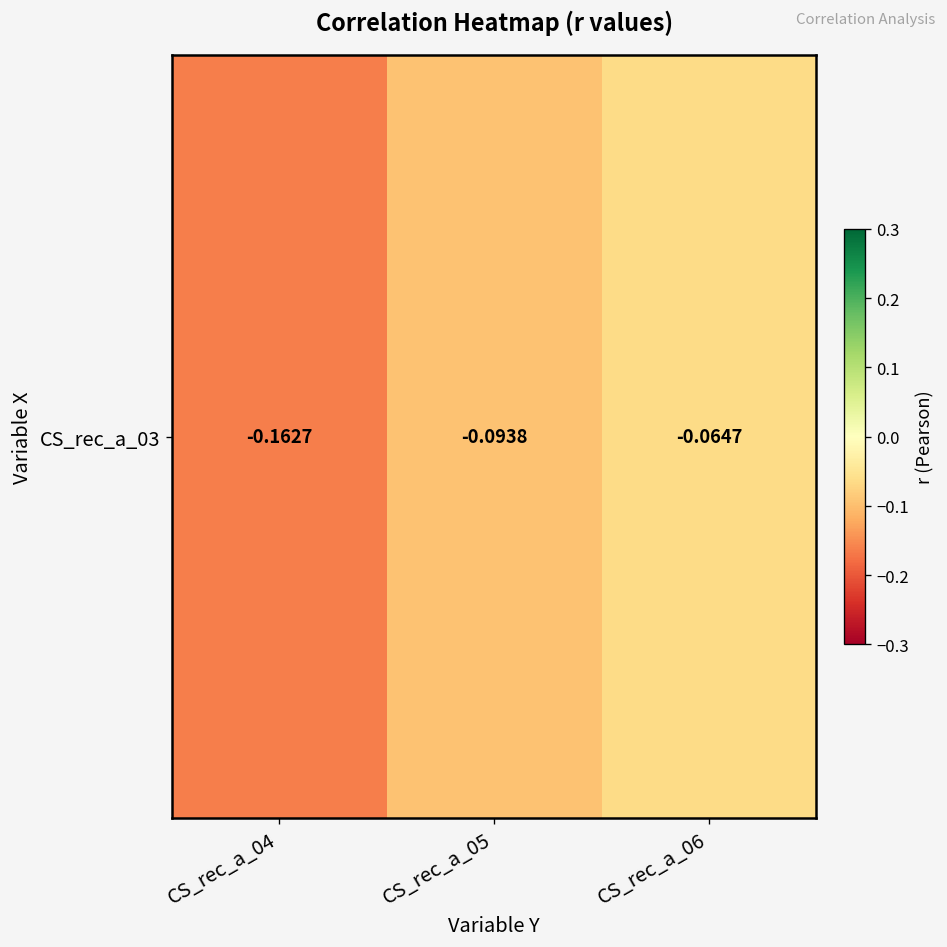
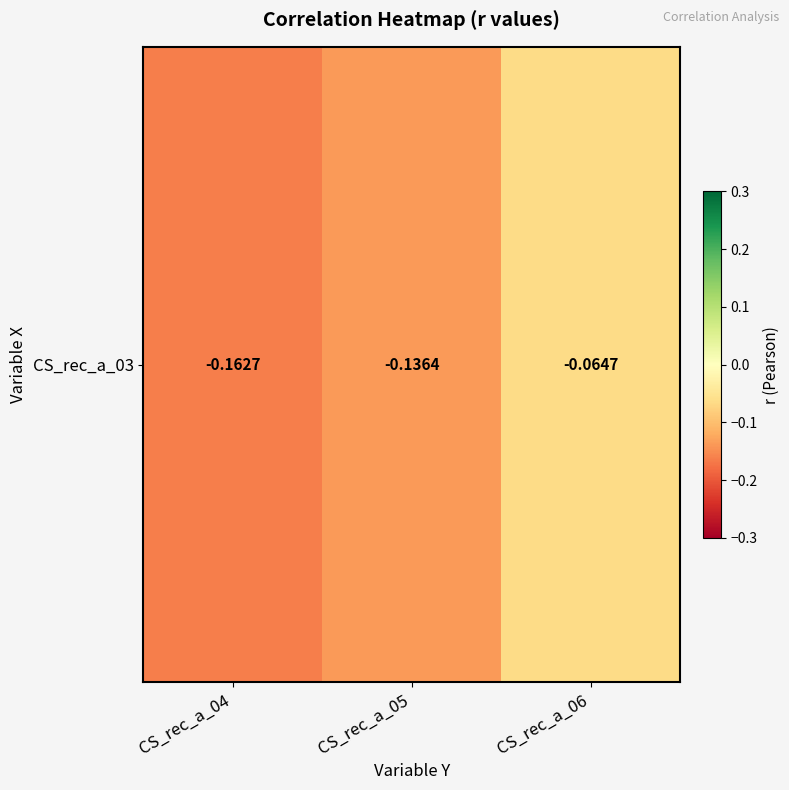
CS_rec_a_03, CS_rec_a_05: -0.0938 -> -0.1364
